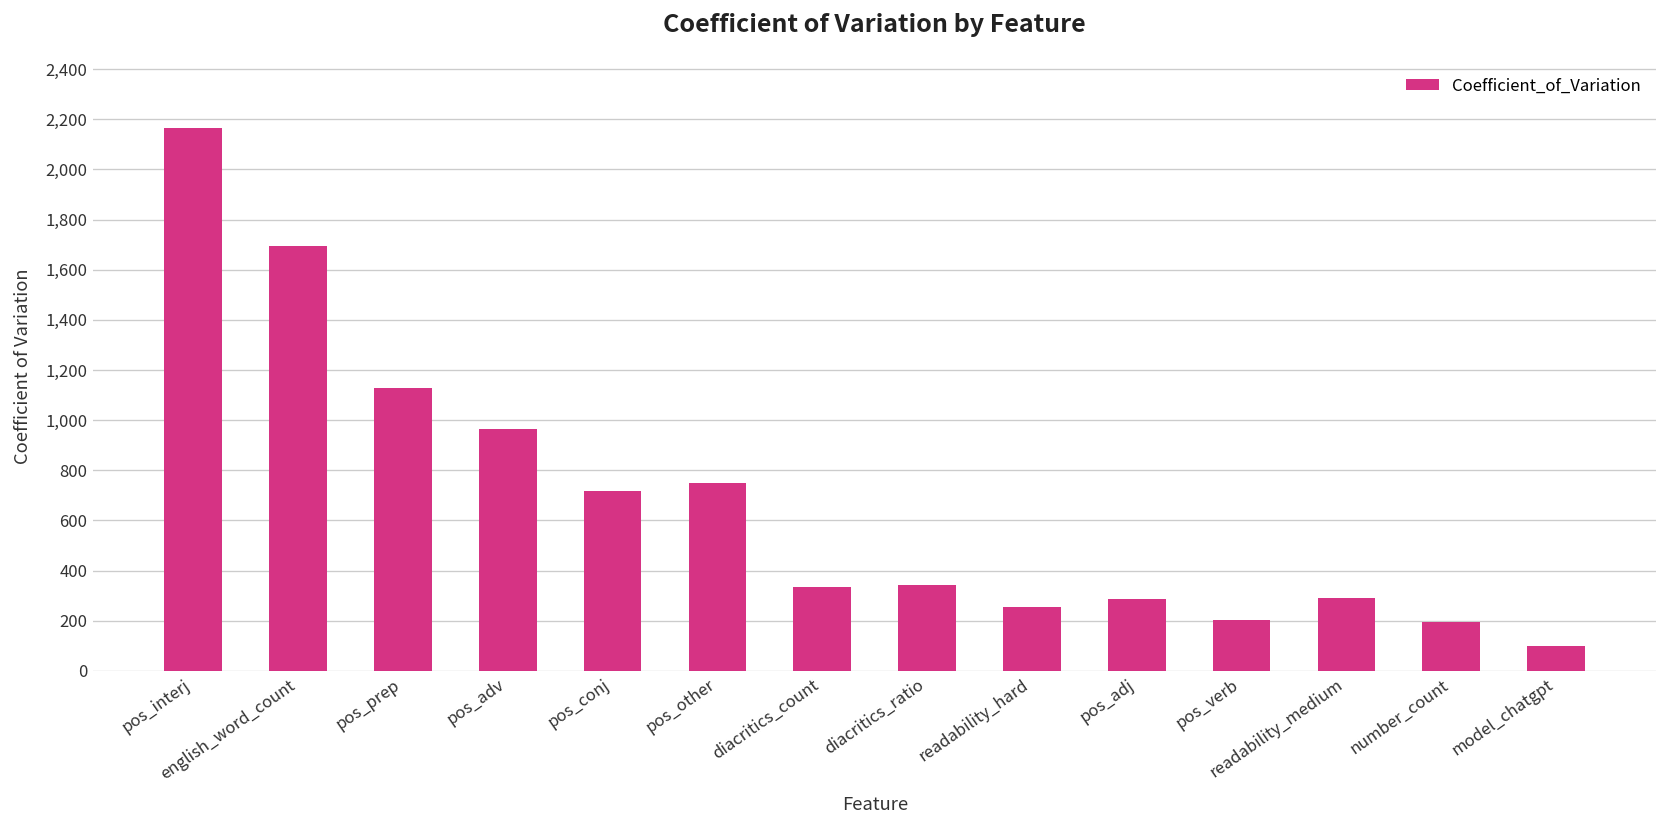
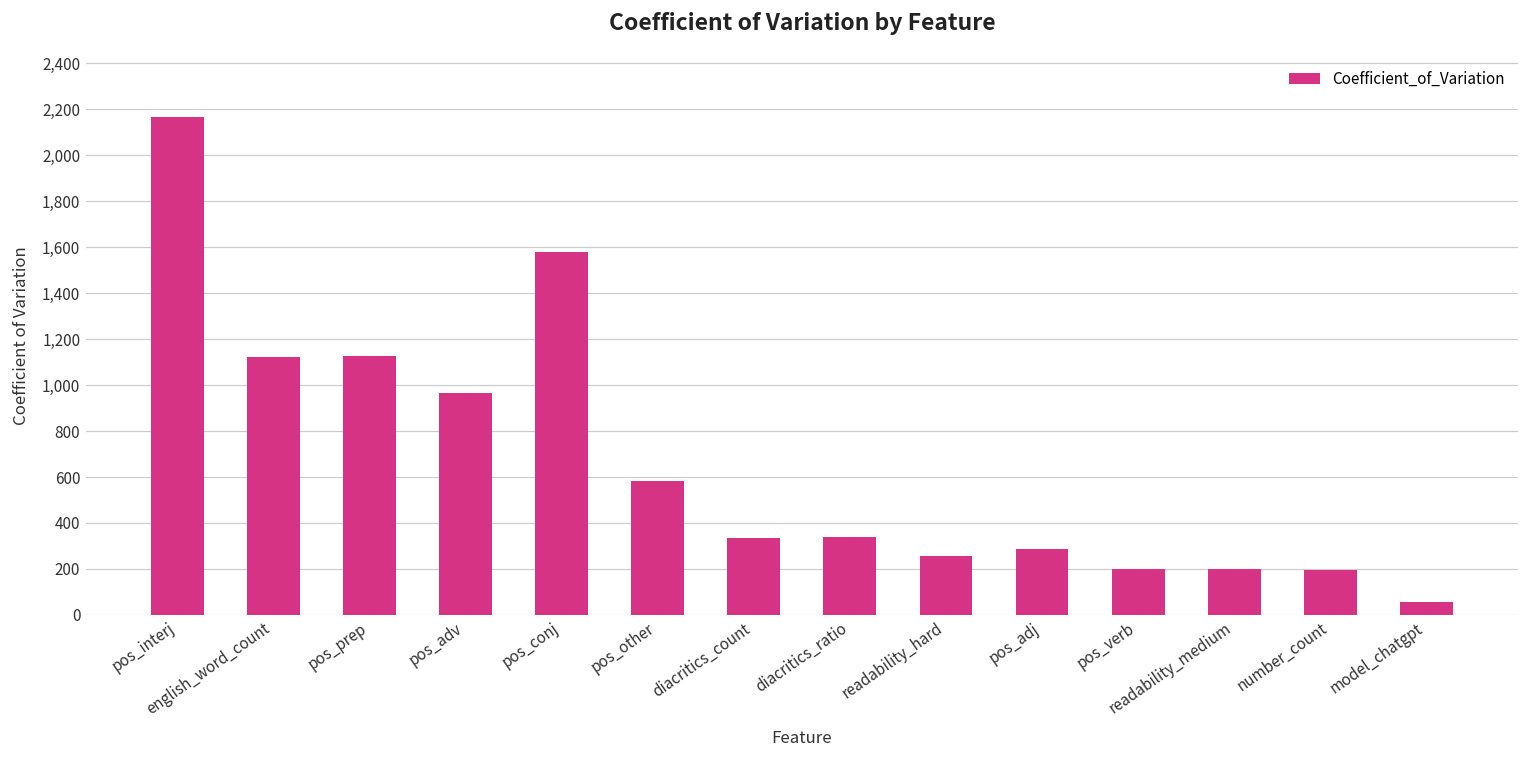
english_word_count: 1,690 -> 1,120
pos_conj: 720 -> 1,580
pos_other: 750 -> 580
readability_medium: 290 -> 200
model_chatgpt: 100 -> 60
